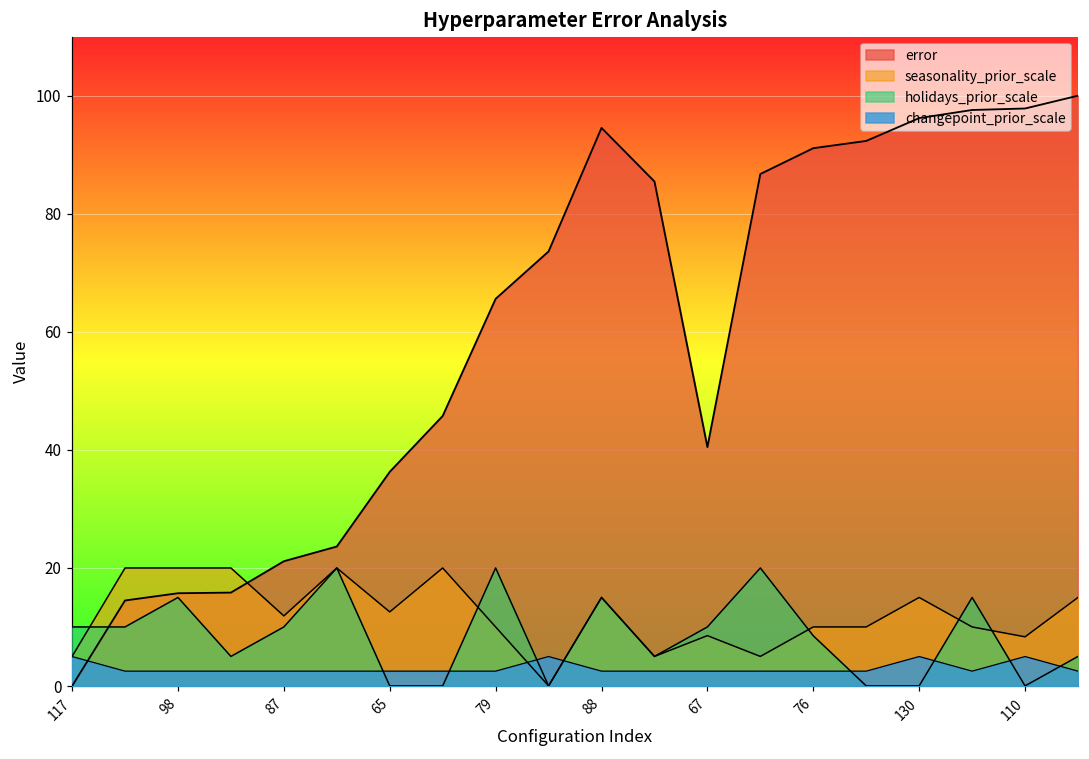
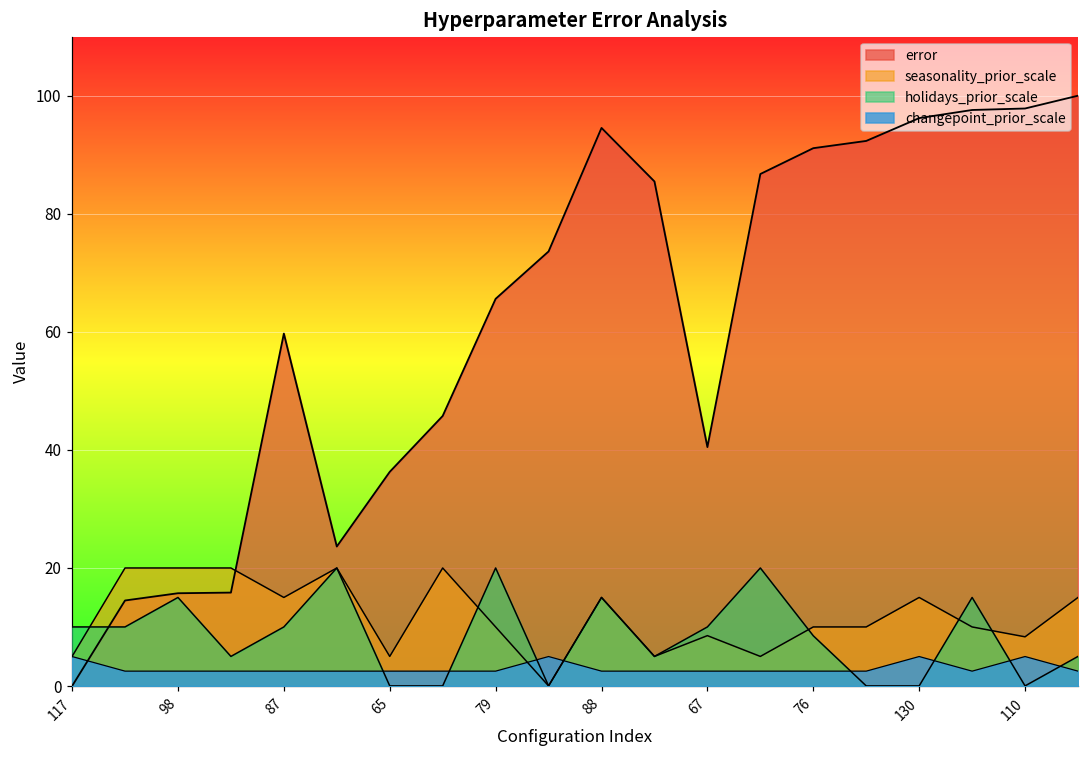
error, 87: 21 -> 60
seasonality_prior_scale, 87: 12 -> 15
seasonality_prior_scale, 65: 13 -> 5
